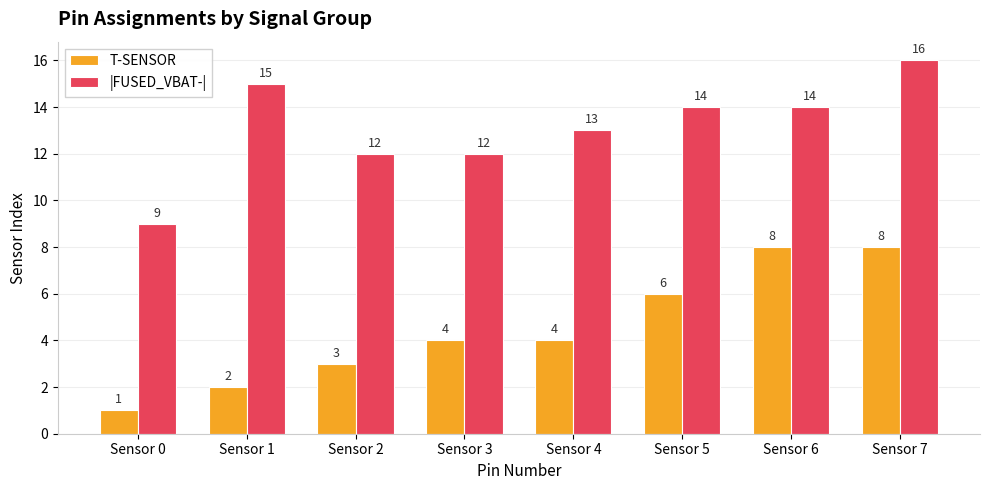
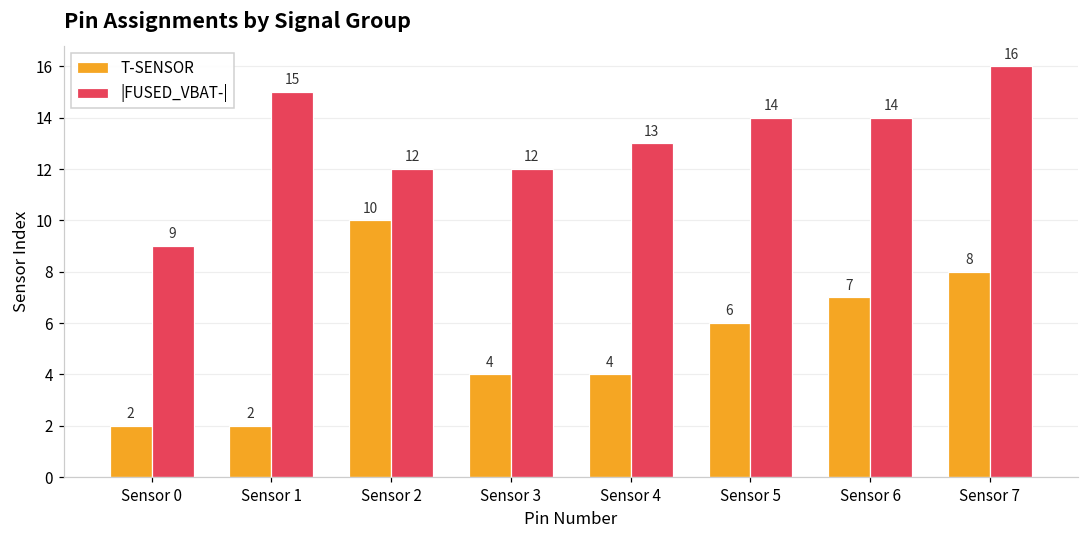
T-SENSOR, Sensor 0: 1 -> 2
T-SENSOR, Sensor 2: 3 -> 10
T-SENSOR, Sensor 6: 8 -> 7
